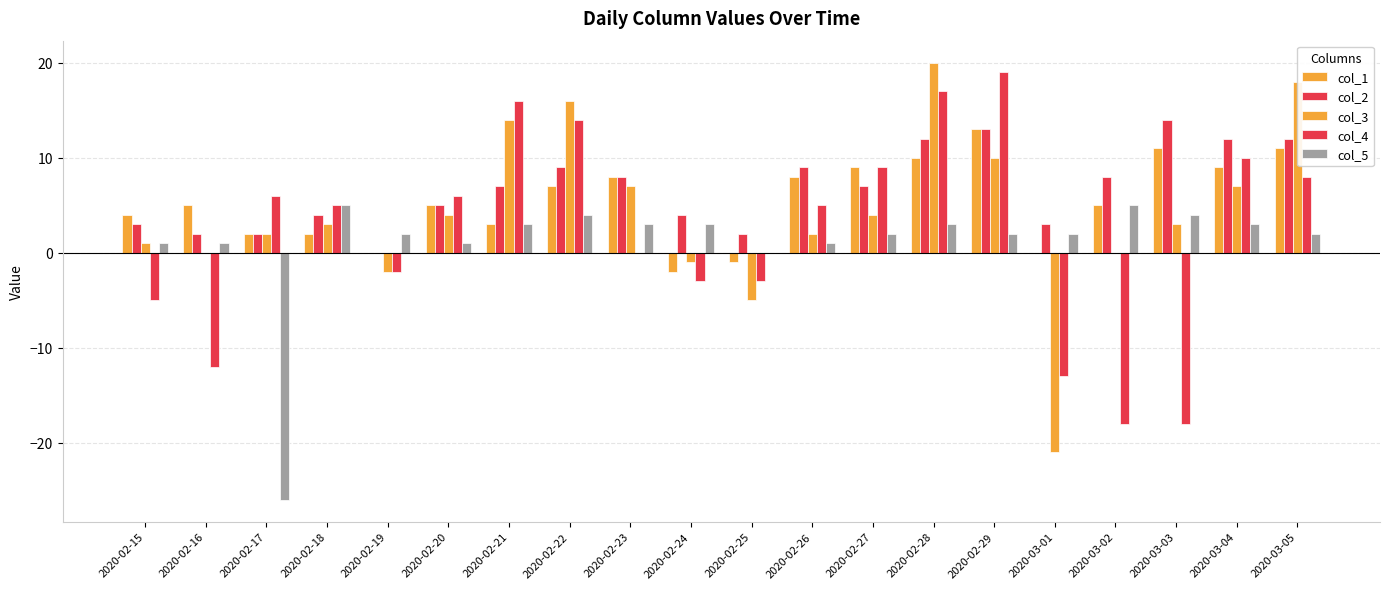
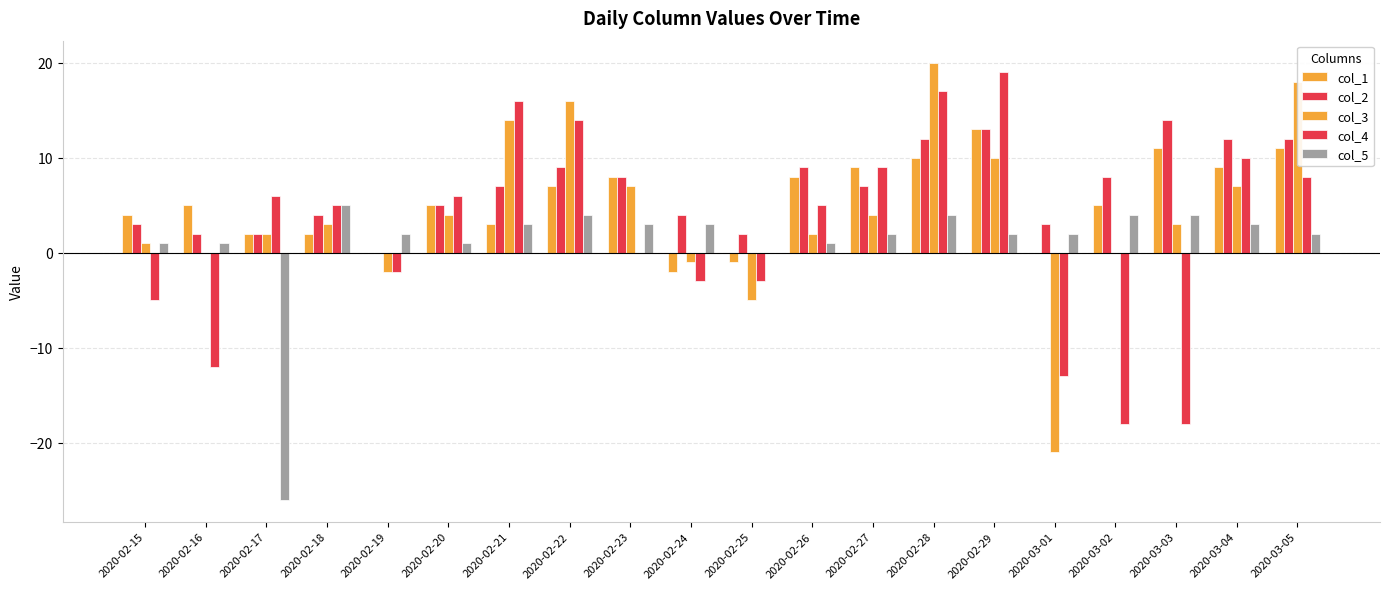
col_5, 2020-02-28: 3 -> 4
col_5, 2020-03-02: 5 -> 4
